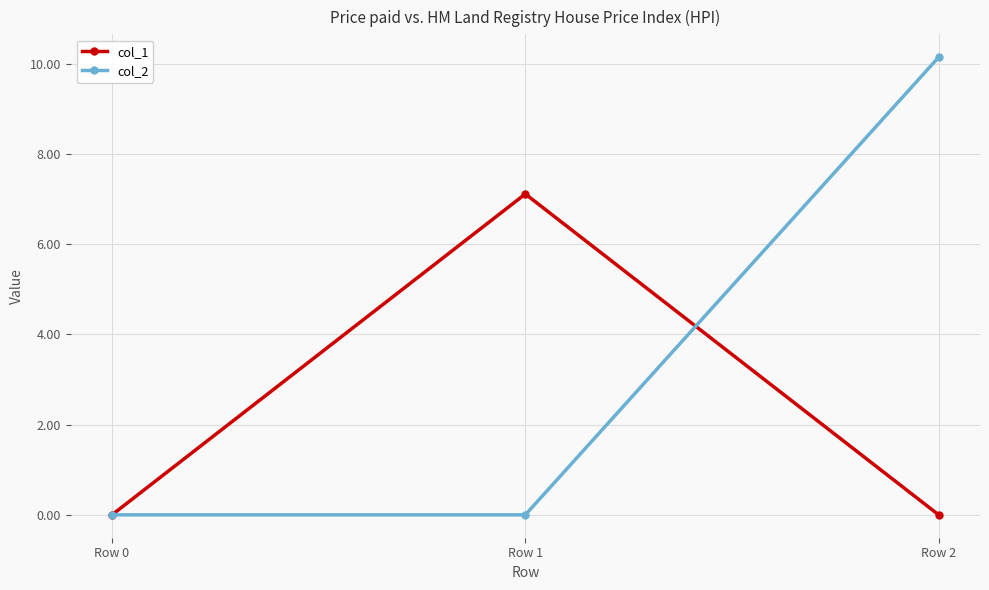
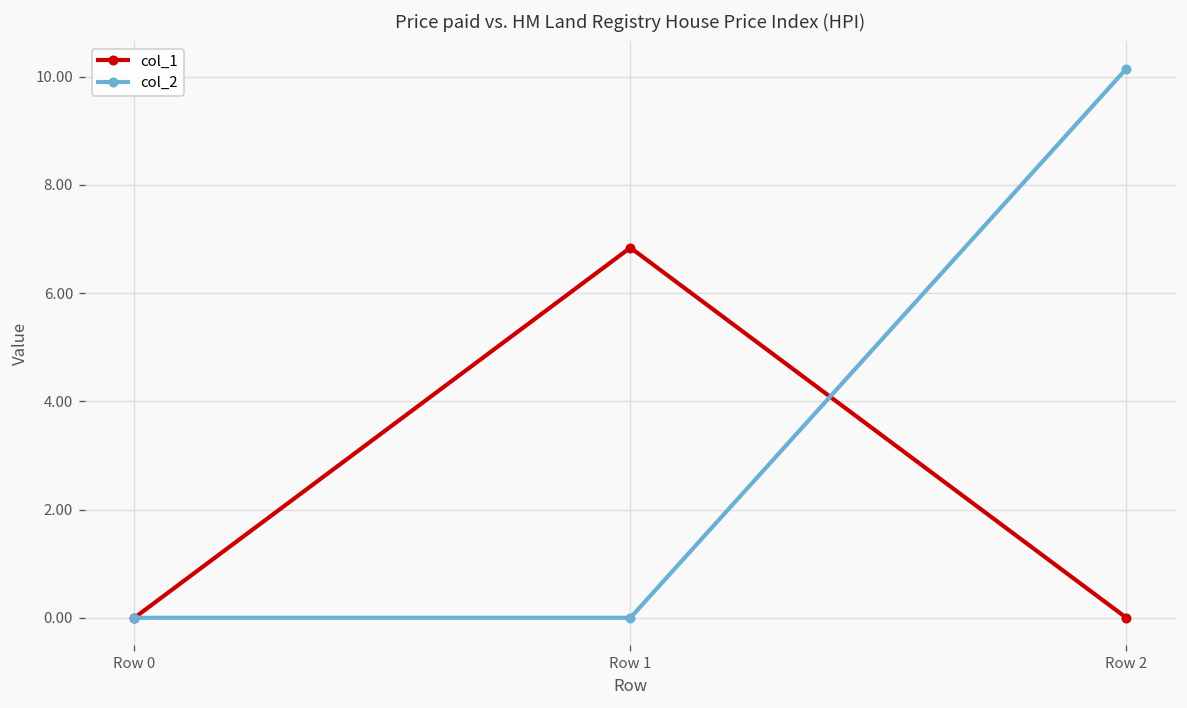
col_1, Row 1: 7.1 -> 6.8
